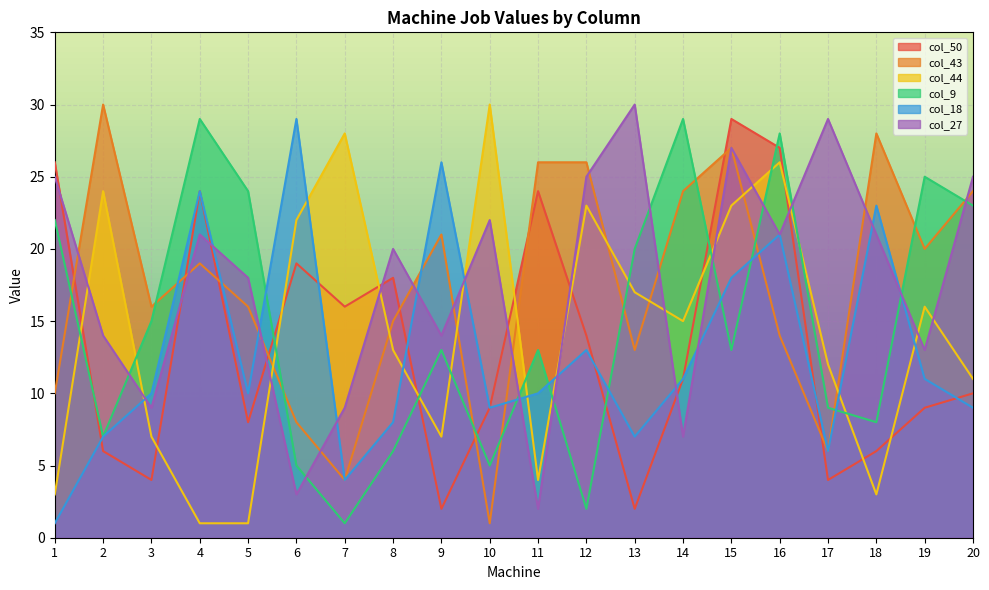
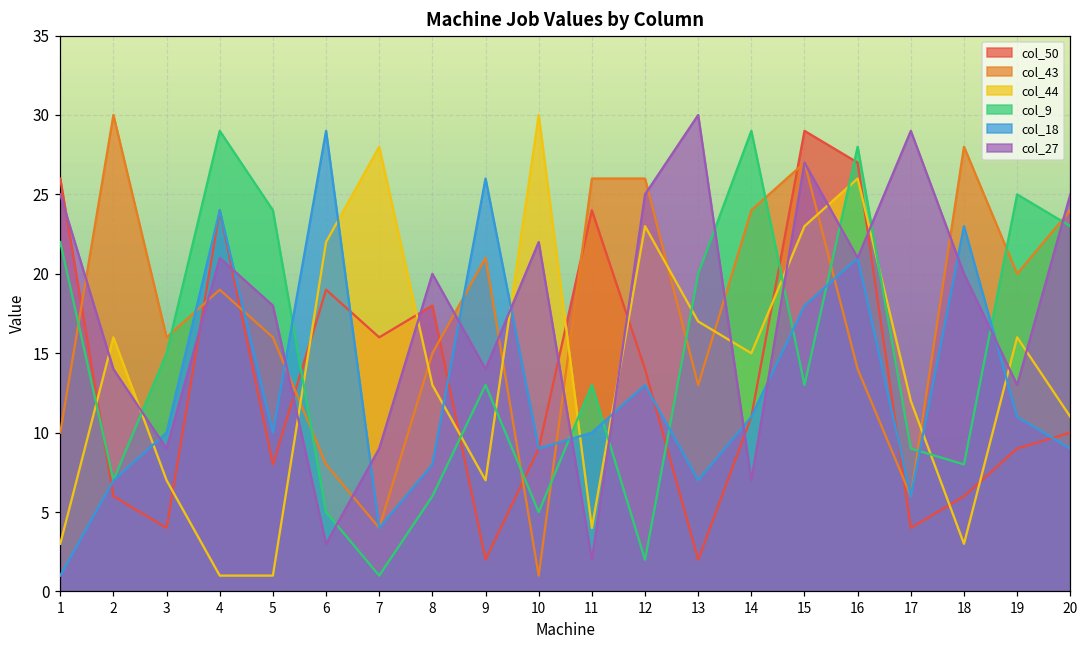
col_44, 2: 24 -> 16
col_27, 18: 21 -> 20
